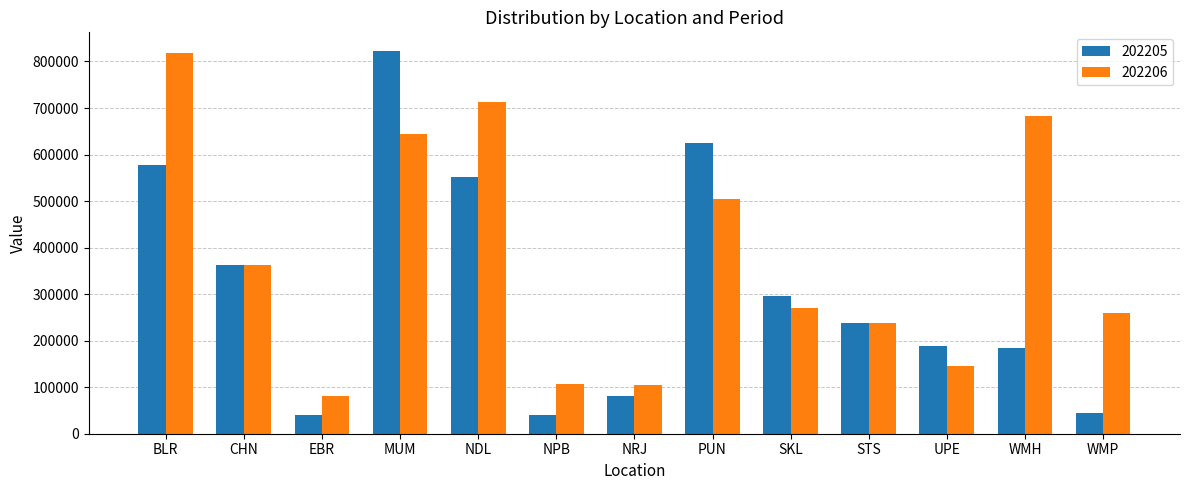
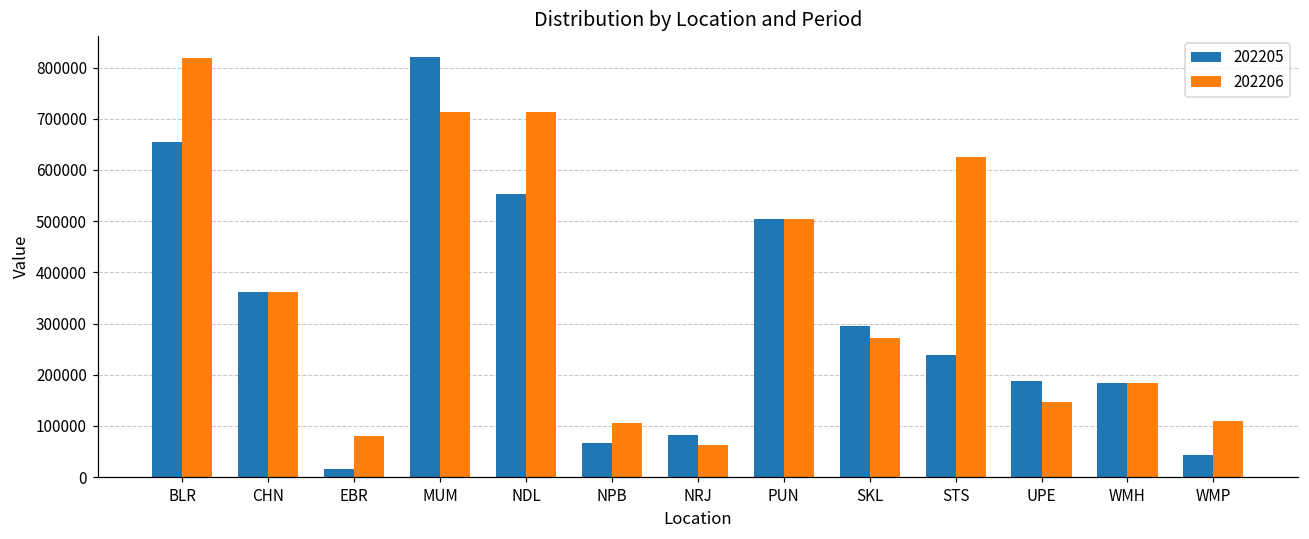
202205, BLR: 580000 -> 650000
202205, EBR: 40000 -> 20000
202206, MUM: 640000 -> 710000
202205, NPB: 40000 -> 70000
202206, NRJ: 100000 -> 60000
202205, PUN: 620000 -> 500000
202206, STS: 240000 -> 630000
202206, WMH: 680000 -> 180000
202206, WMP: 260000 -> 110000
